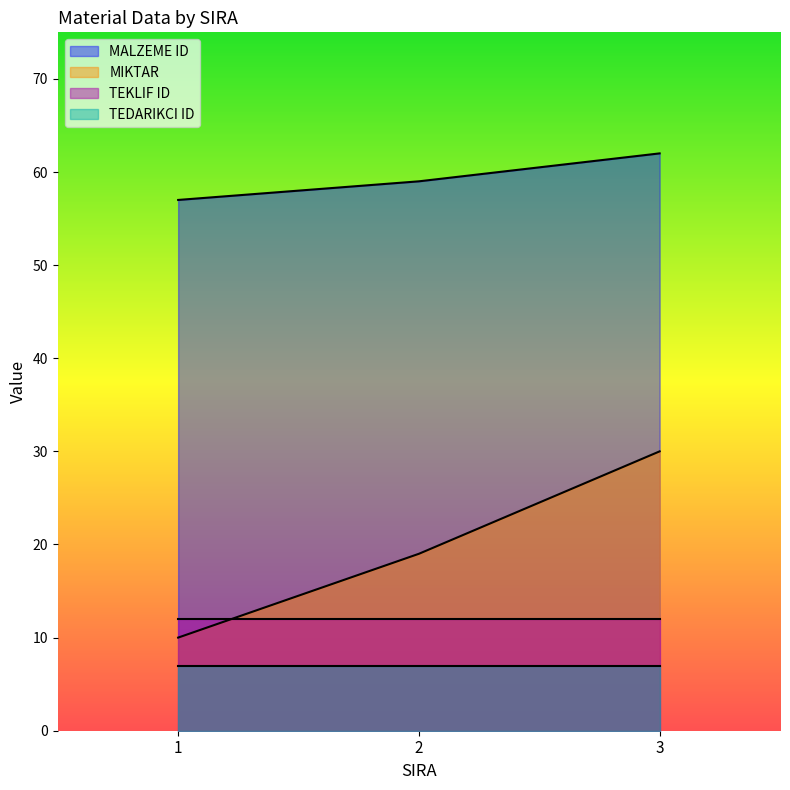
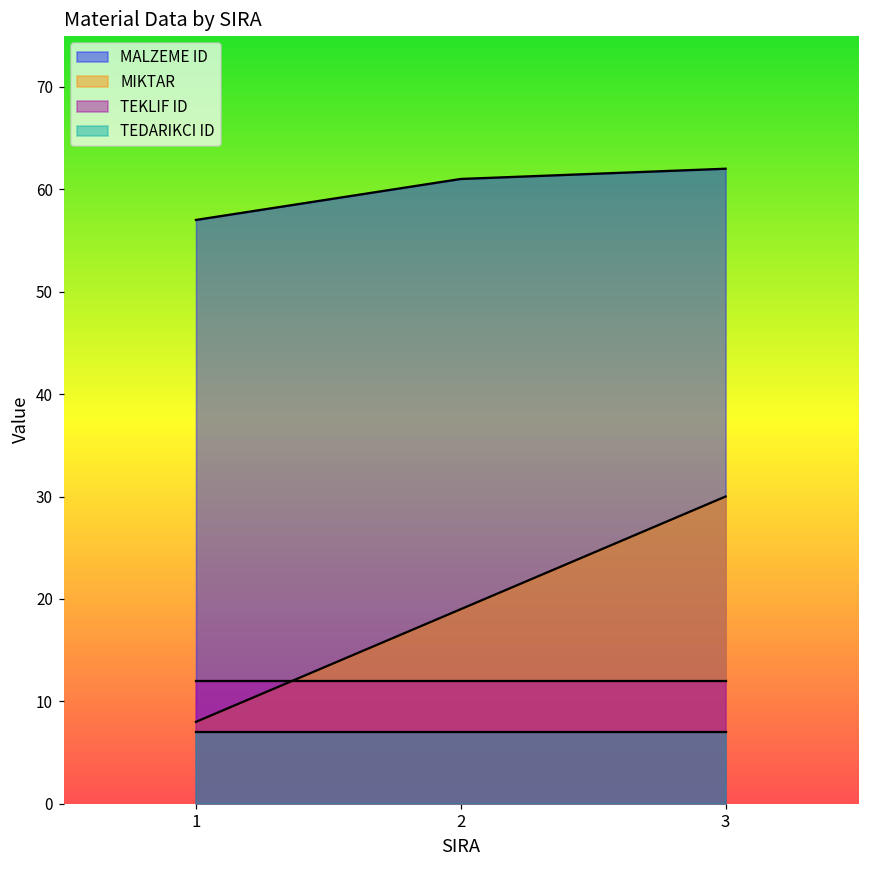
MIKTAR, 1: 10 -> 8
MALZEME ID, 2: 59 -> 61
